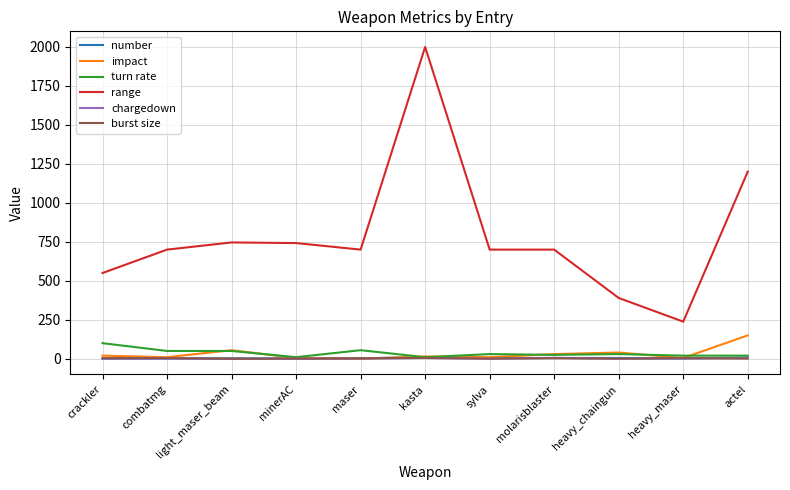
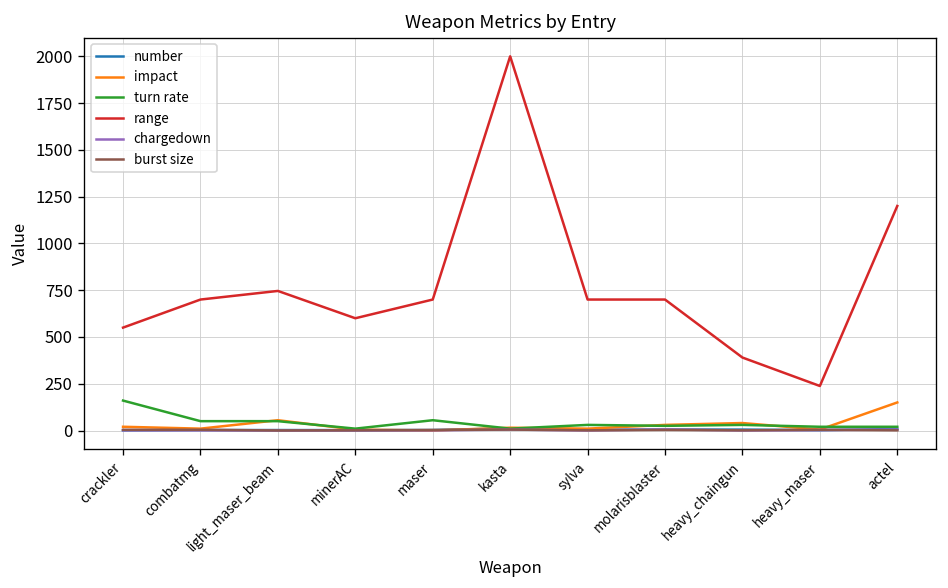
turn rate, crackler: 100 -> 160
range, minerAC: 740 -> 600
